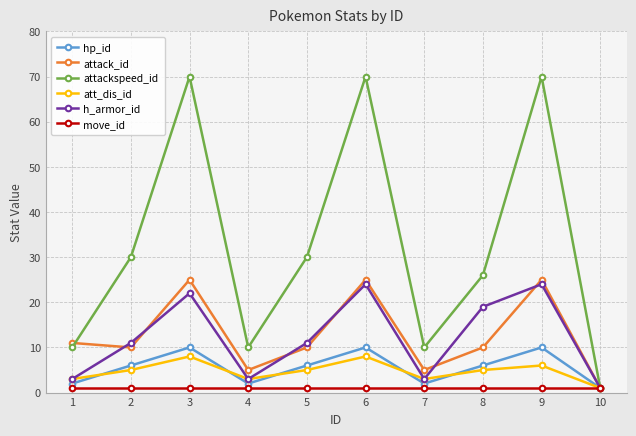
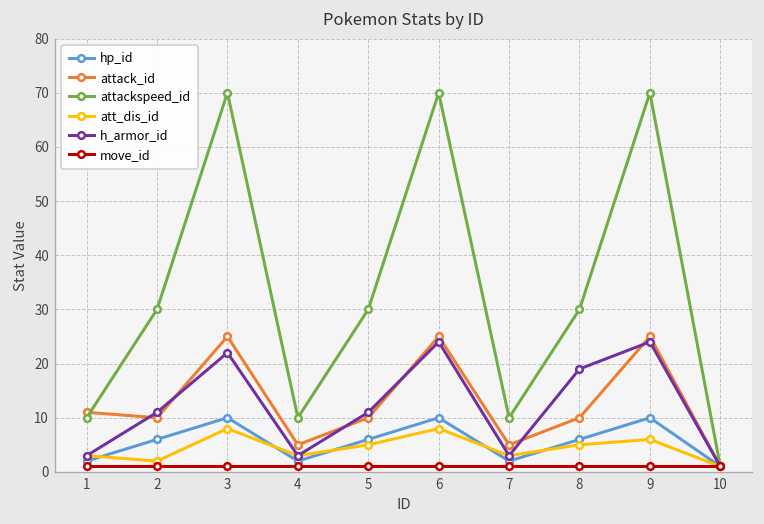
att_dis_id, 2: 5 -> 2
attackspeed_id, 8: 26 -> 30
